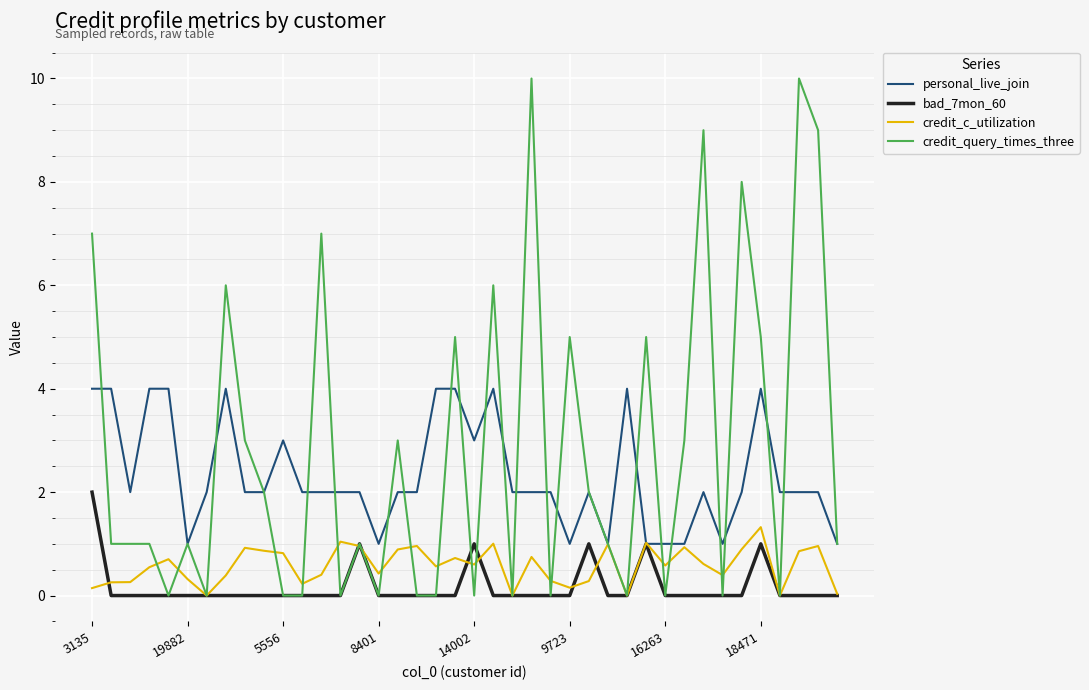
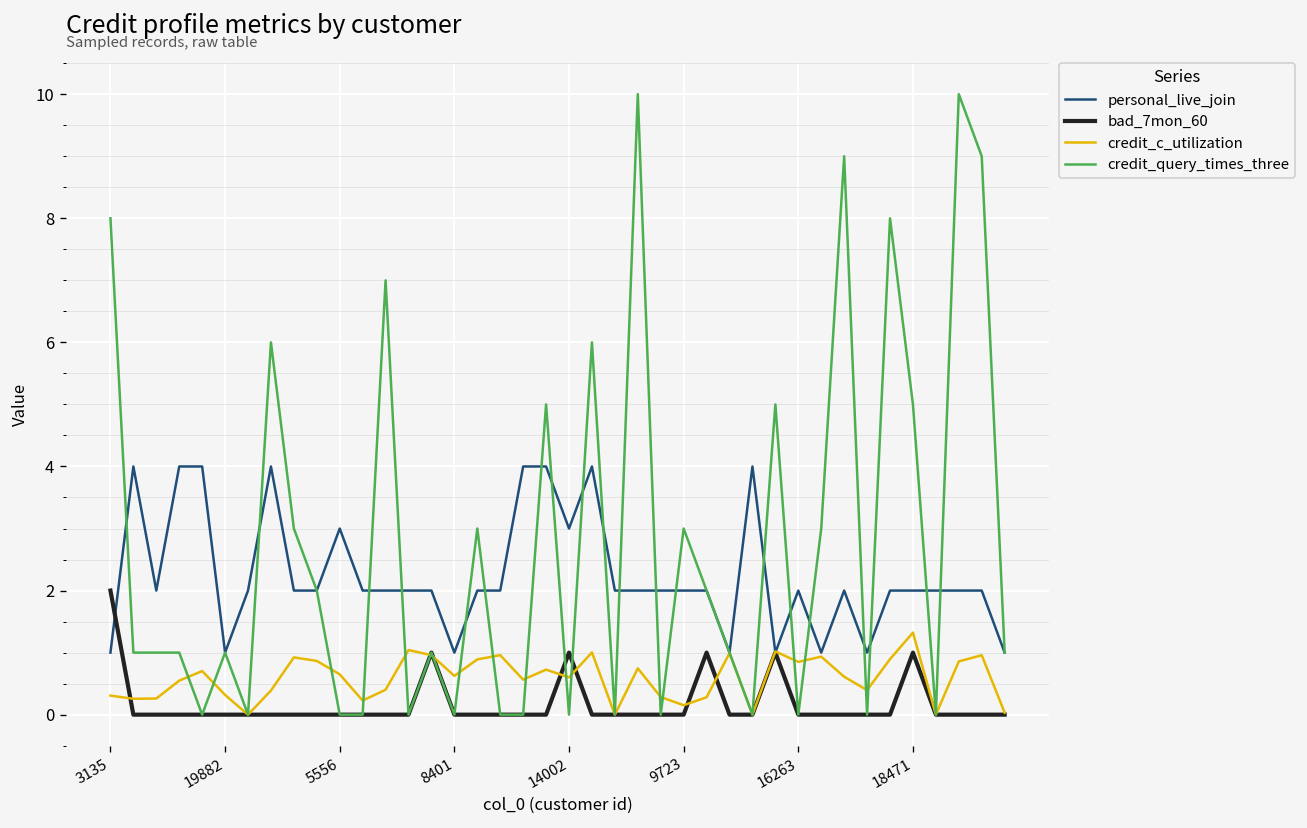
personal_live_join, 3135: 4 -> 1
credit_c_utilization, 3135: 0.1 -> 0.3
credit_query_times_three, 3135: 7 -> 8
credit_c_utilization, 5556: 0.8 -> 0.7
credit_c_utilization, 8401: 0.4 -> 0.6
personal_live_join, 9723: 1 -> 2
credit_query_times_three, 9723: 5 -> 3
personal_live_join, 16263: 1 -> 2
credit_c_utilization, 16263: 0.6 -> 0.9
personal_live_join, 18471: 4 -> 2
